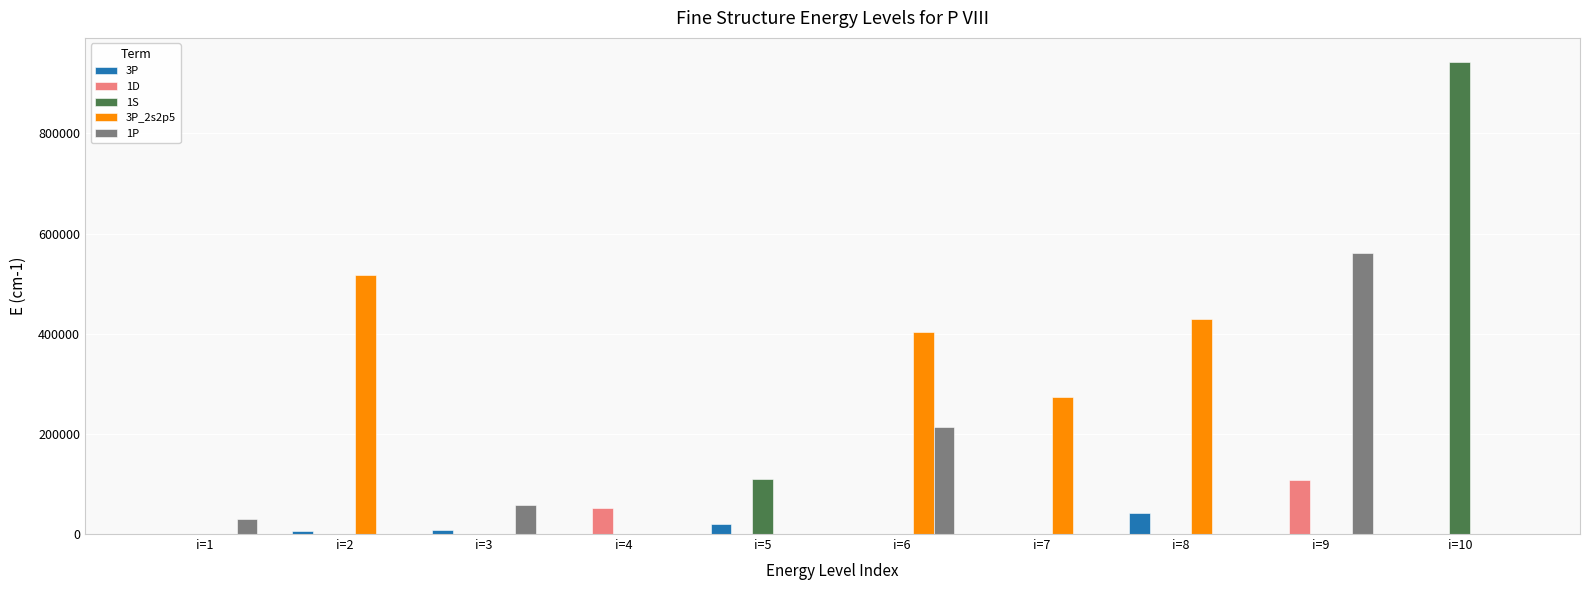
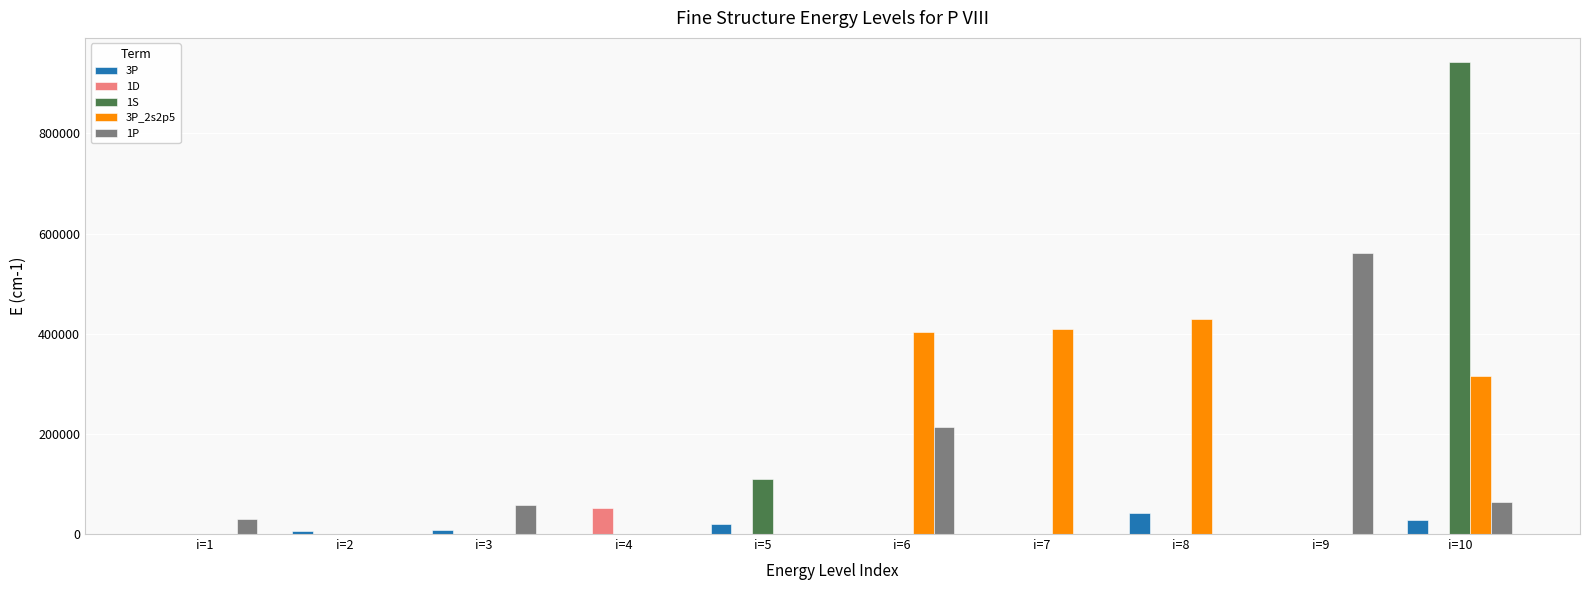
3P_2s2p5, i=2: 520000 -> 0
3P_2s2p5, i=7: 270000 -> 410000
1D, i=9: 110000 -> 0
3P, i=10: 0 -> 30000
3P_2s2p5, i=10: 0 -> 320000
1P, i=10: 0 -> 60000
